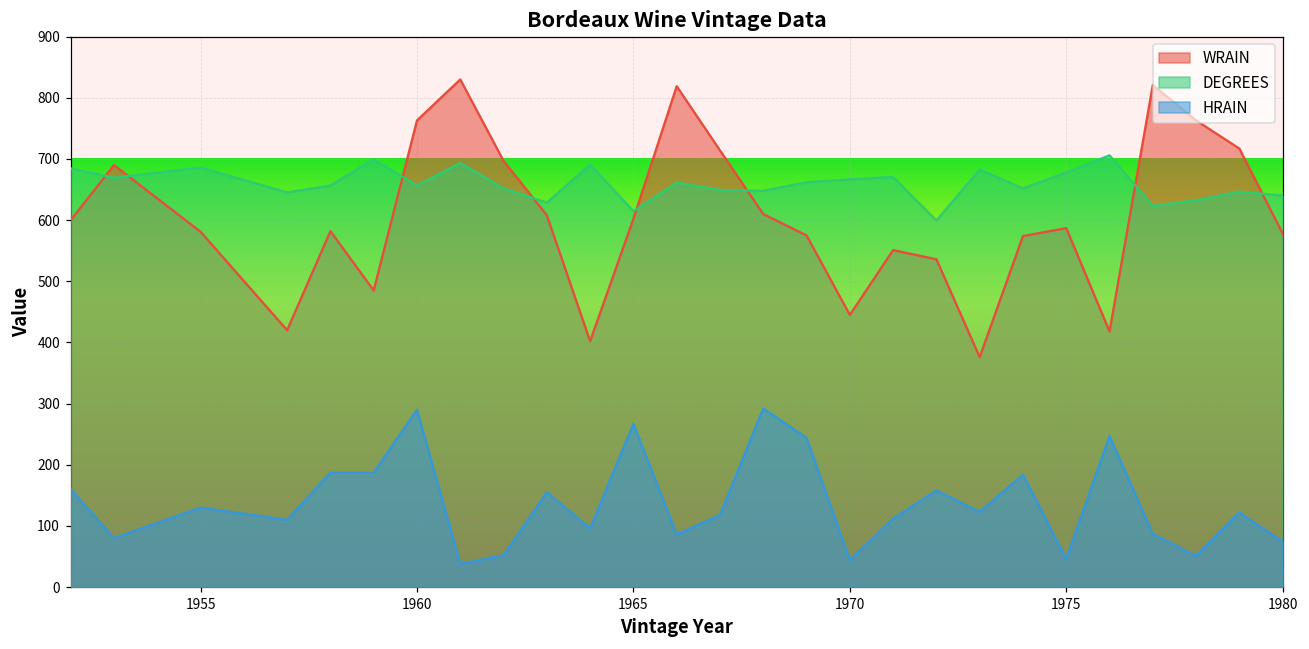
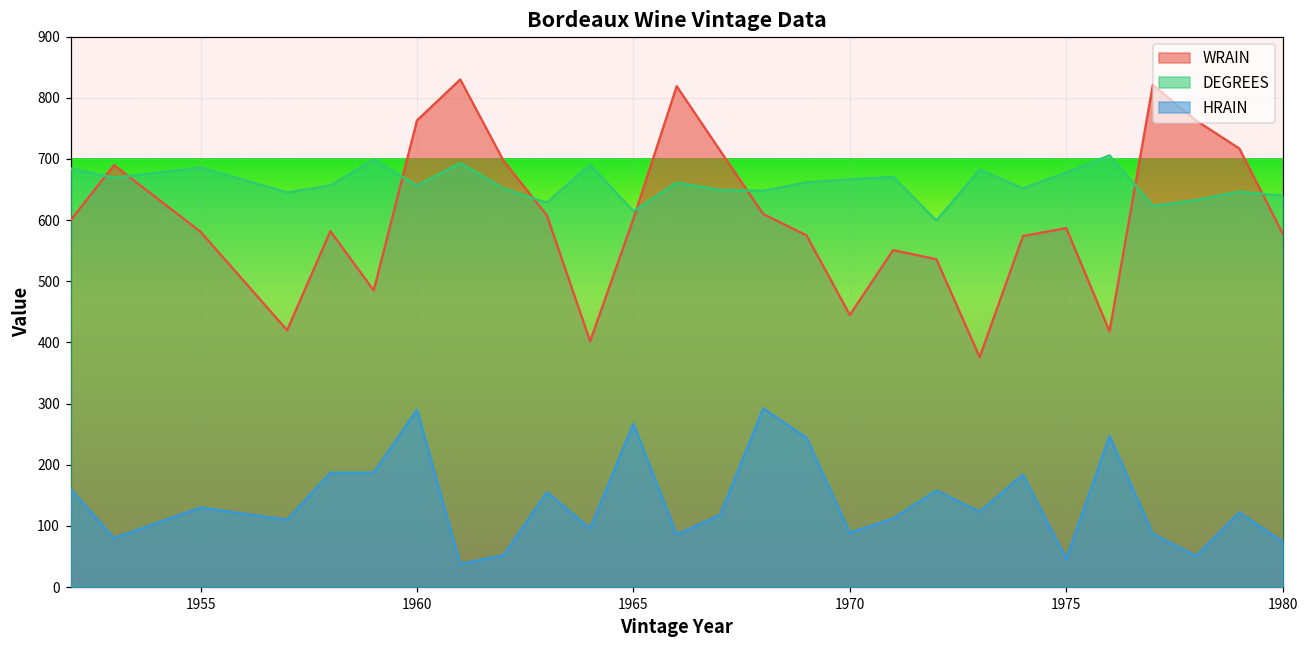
HRAIN, 1970: 40 -> 90
